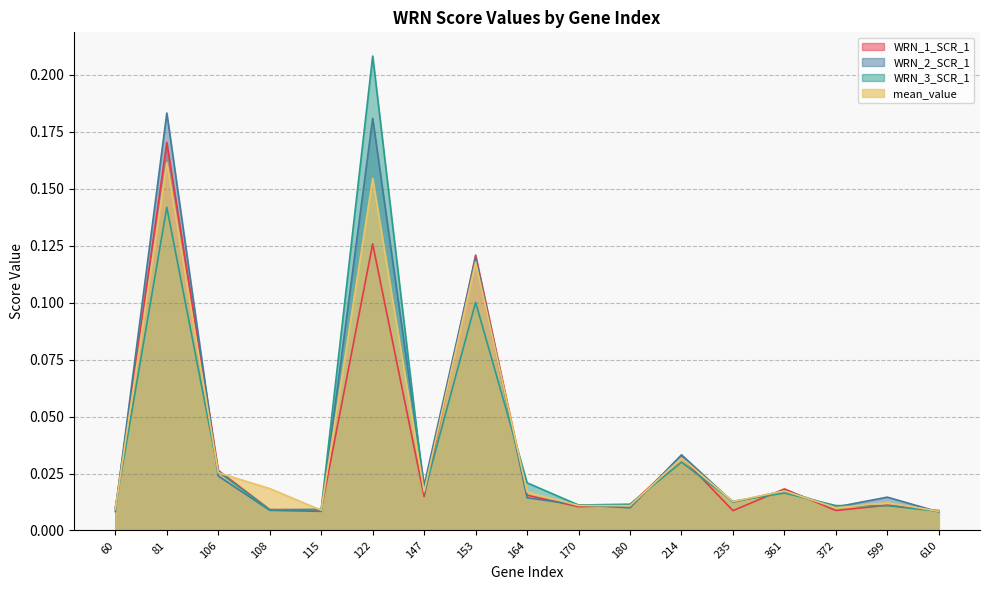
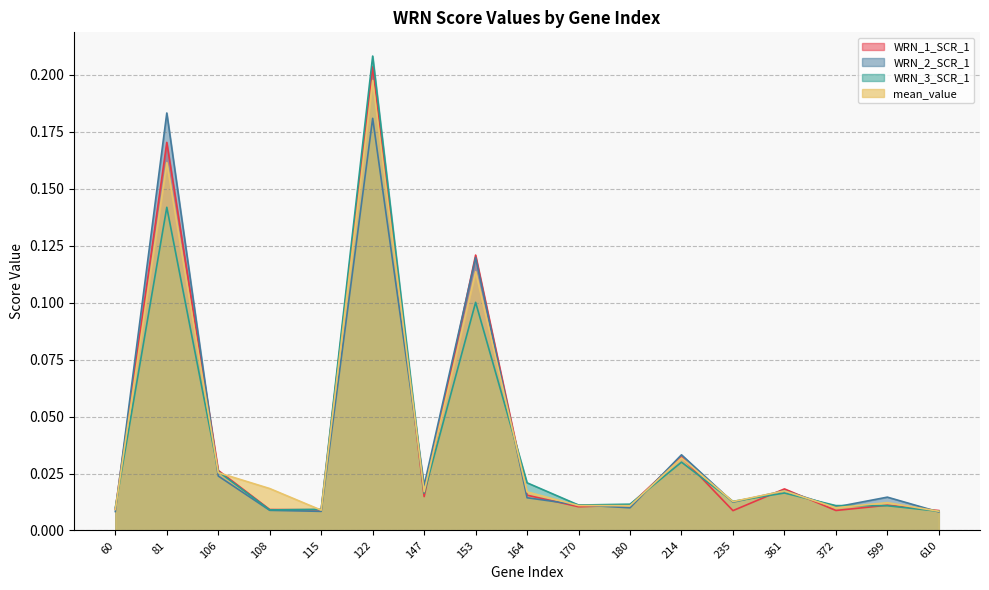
WRN_1_SCR_1, 122: 0.126 -> 0.203
mean_value, 122: 0.155 -> 0.198
mean_value, 153: 0.118 -> 0.114
